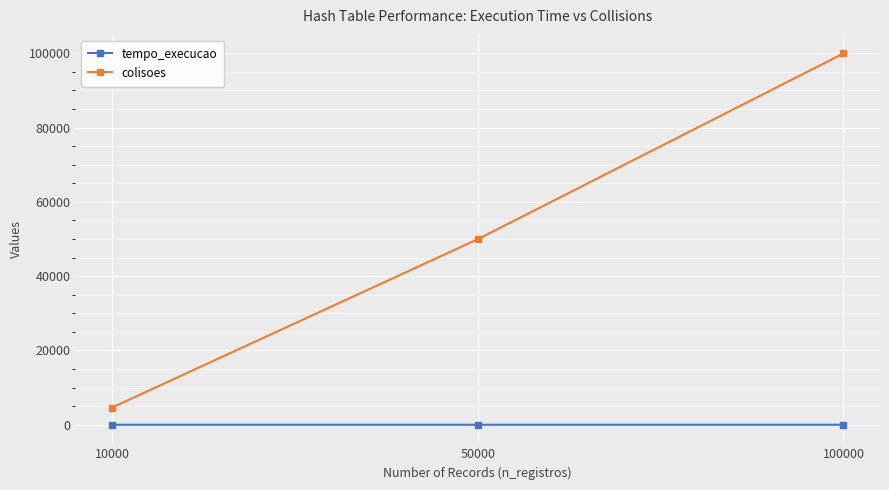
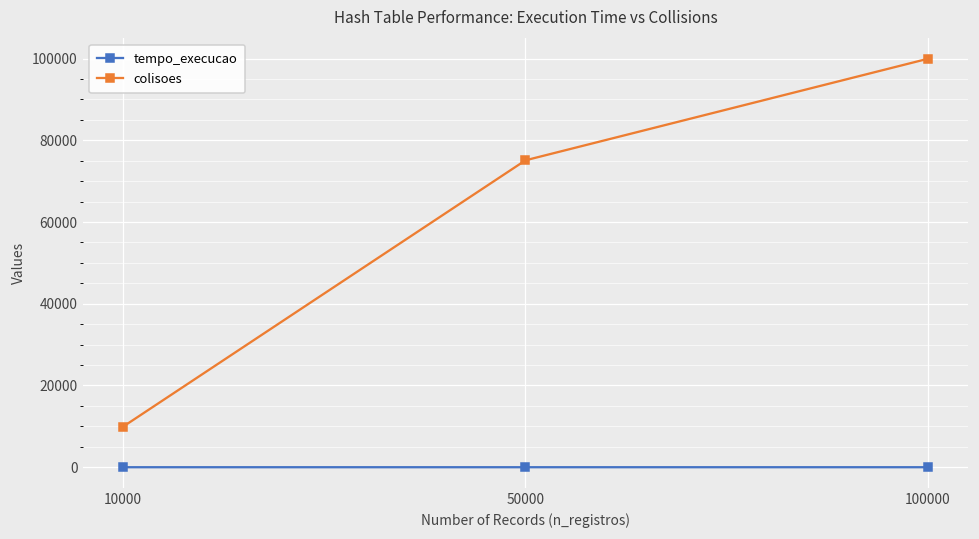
colisoes, 10000: 5000 -> 10000
colisoes, 50000: 50000 -> 75000
